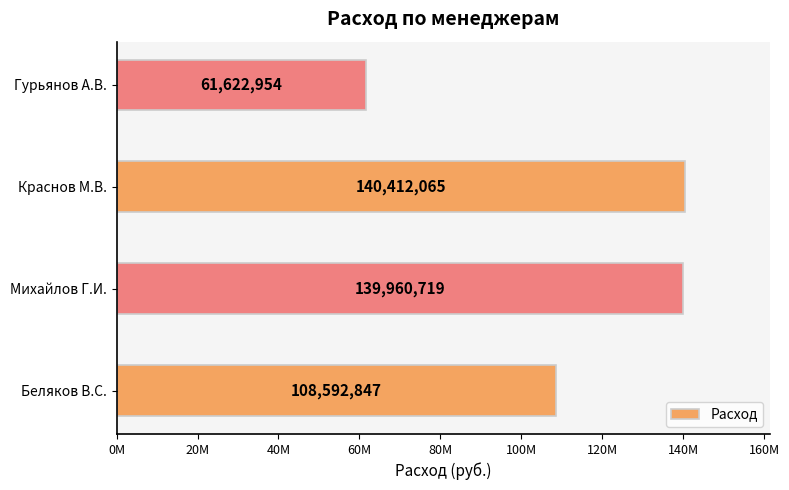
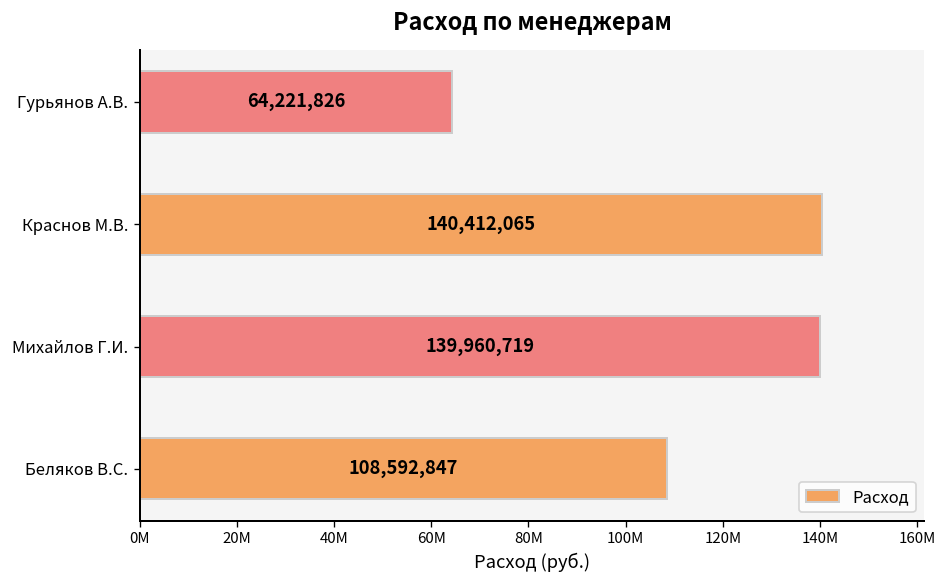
Гурьянов А.В.: 61,622,954 -> 64,221,826
